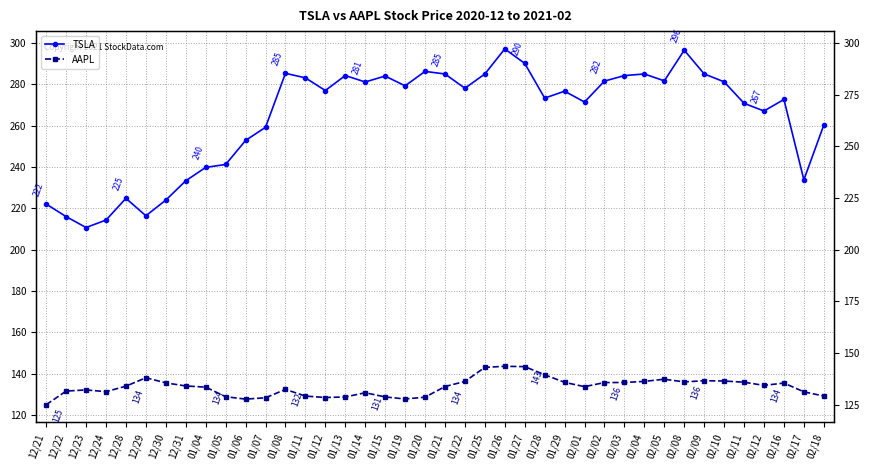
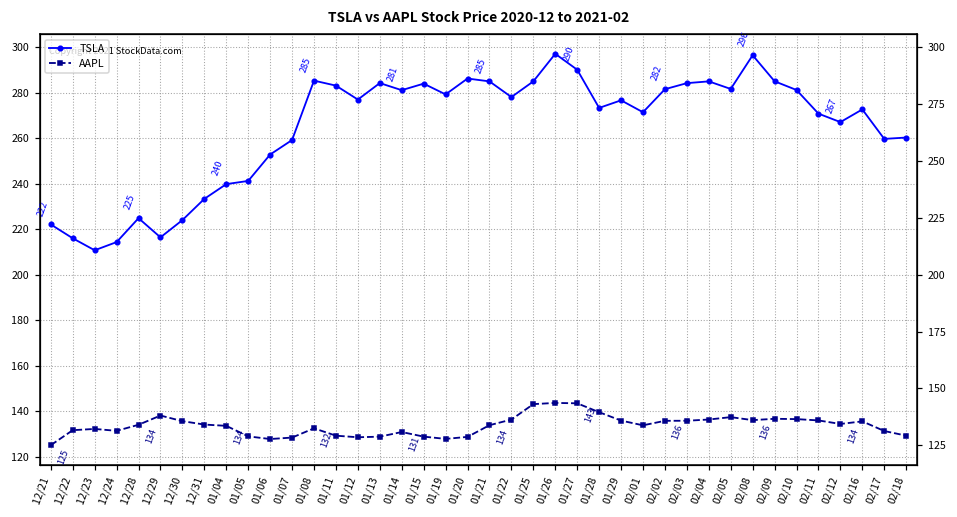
TSLA, 02/17: 234 -> 260
